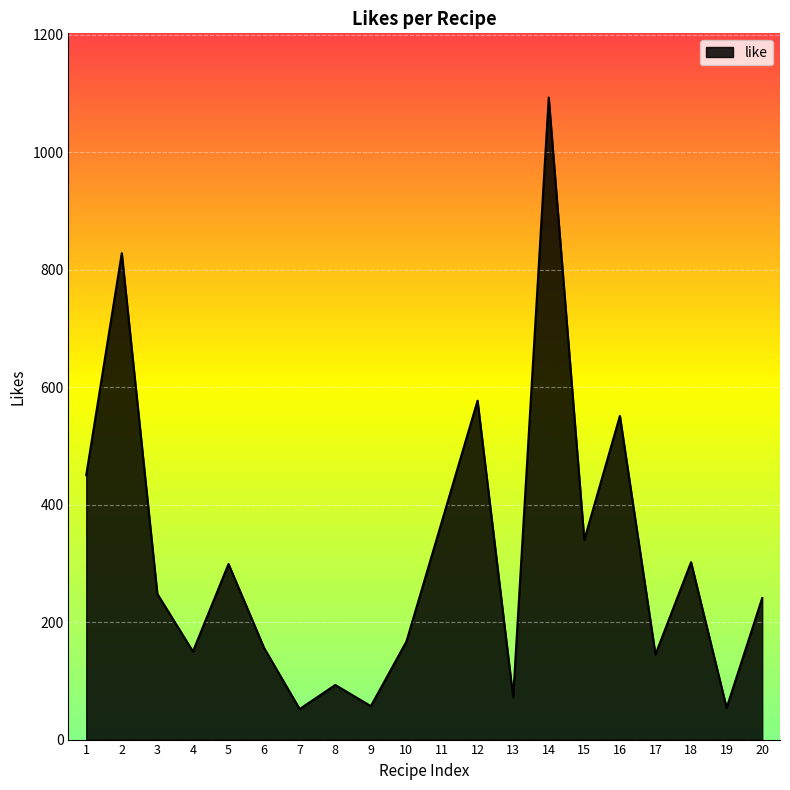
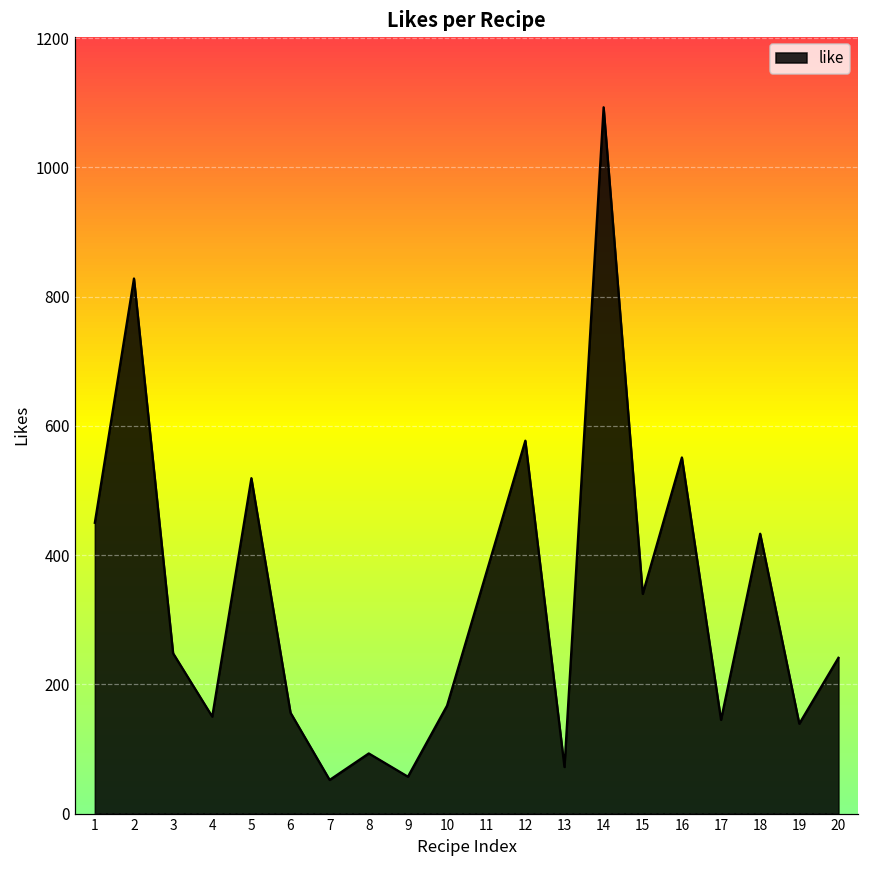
5: 300 -> 520
18: 300 -> 430
19: 50 -> 140
